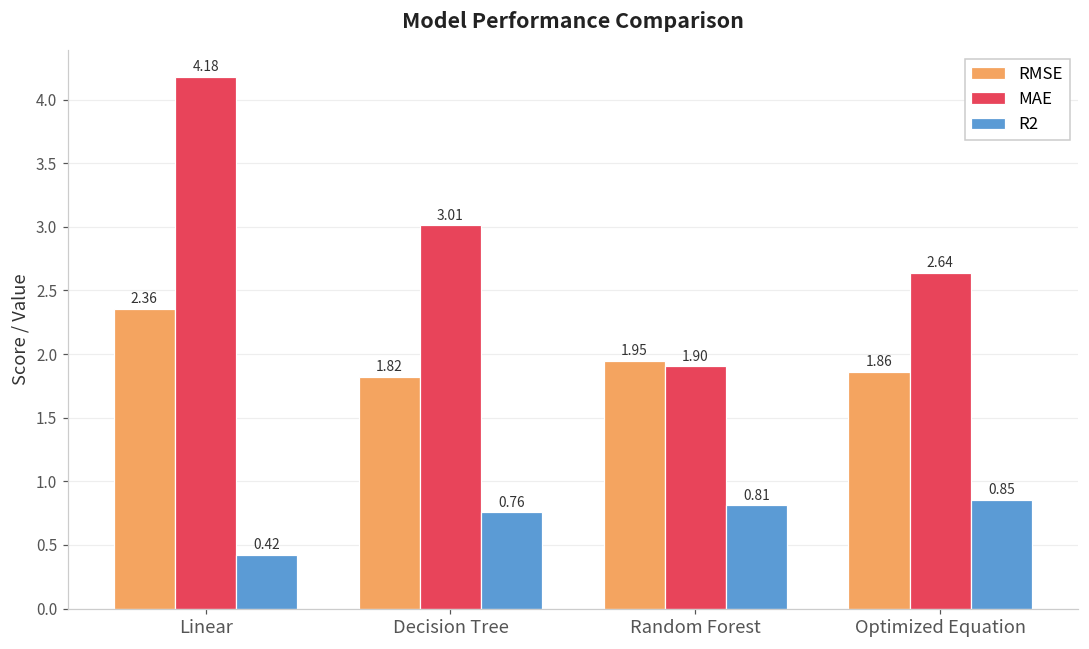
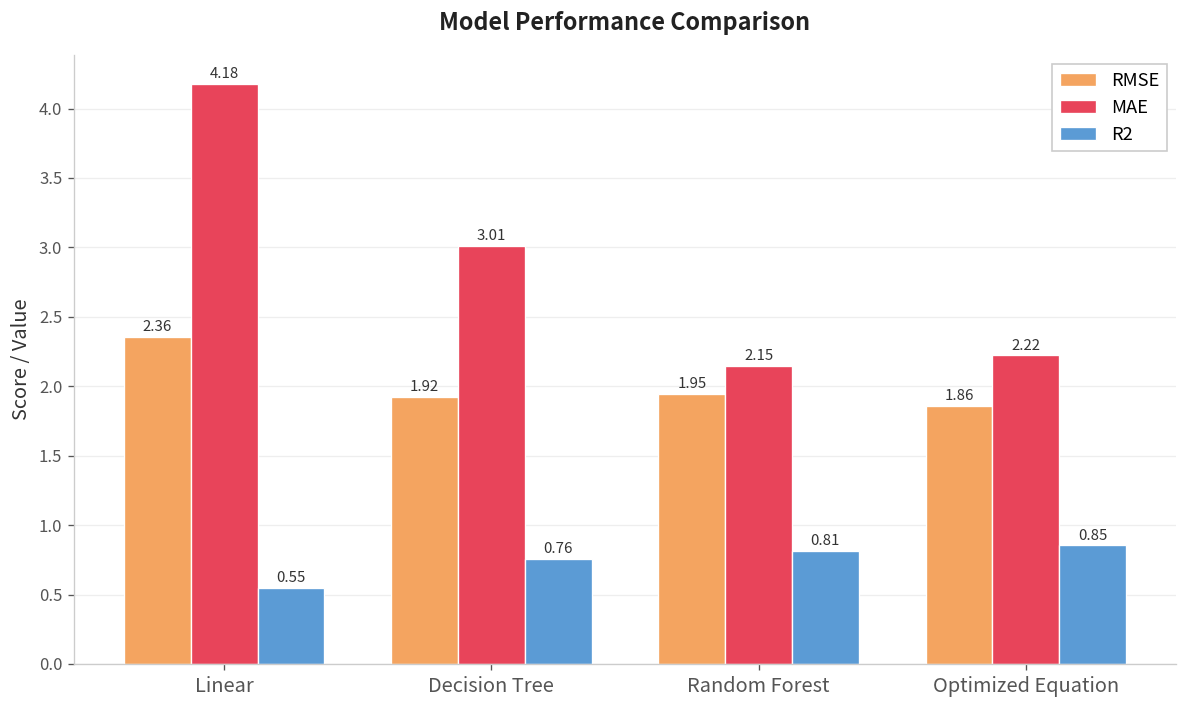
R2, Linear: 0.42 -> 0.55
RMSE, Decision Tree: 1.82 -> 1.92
MAE, Random Forest: 1.90 -> 2.15
MAE, Optimized Equation: 2.64 -> 2.22
